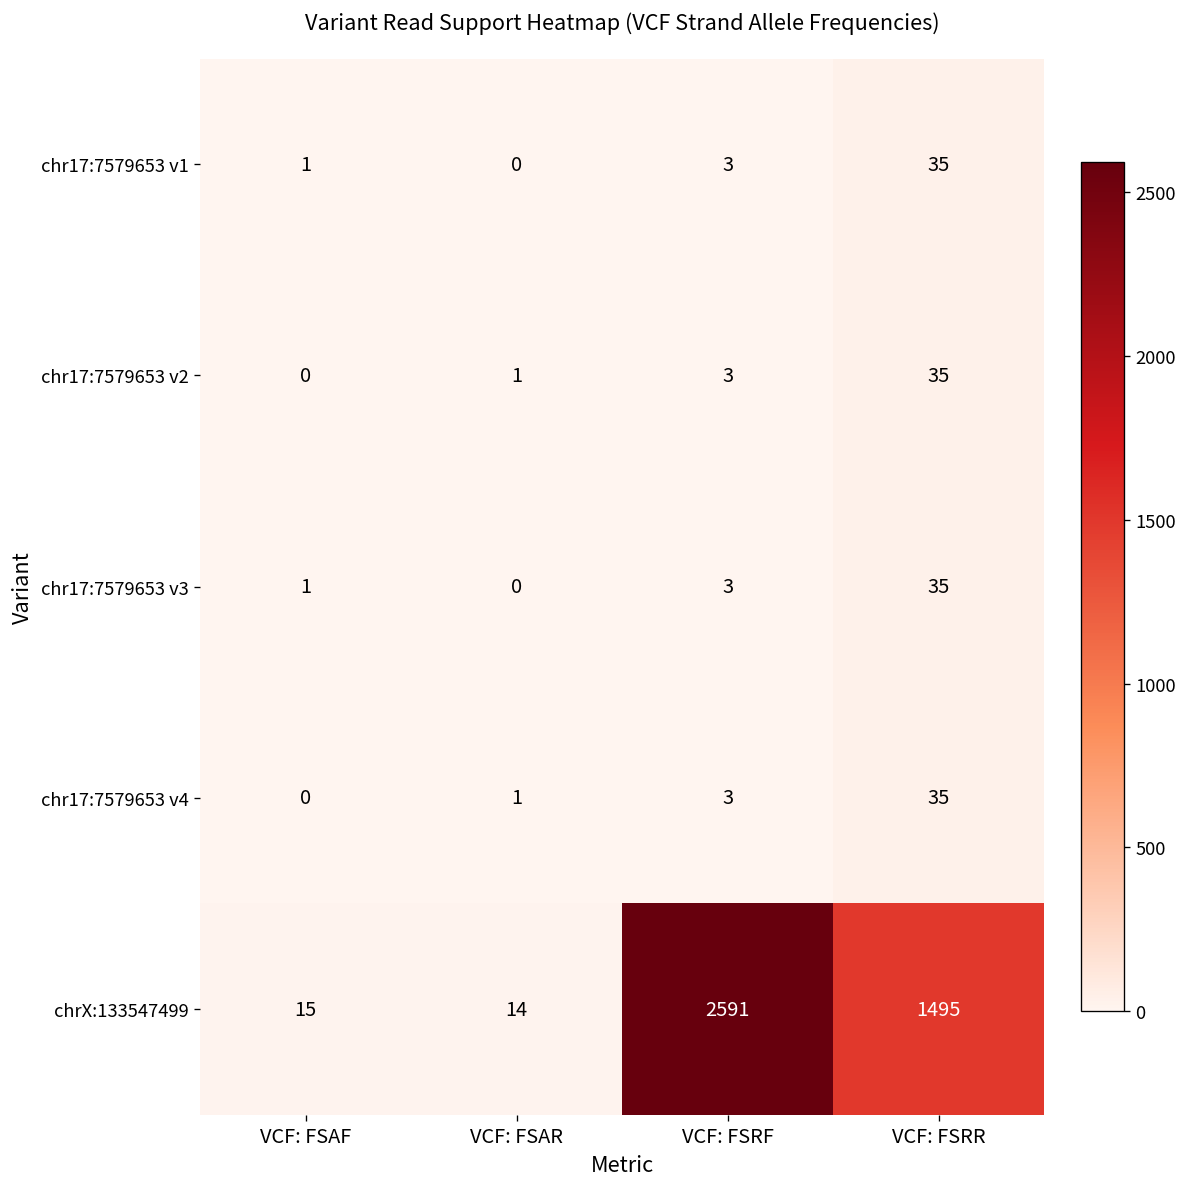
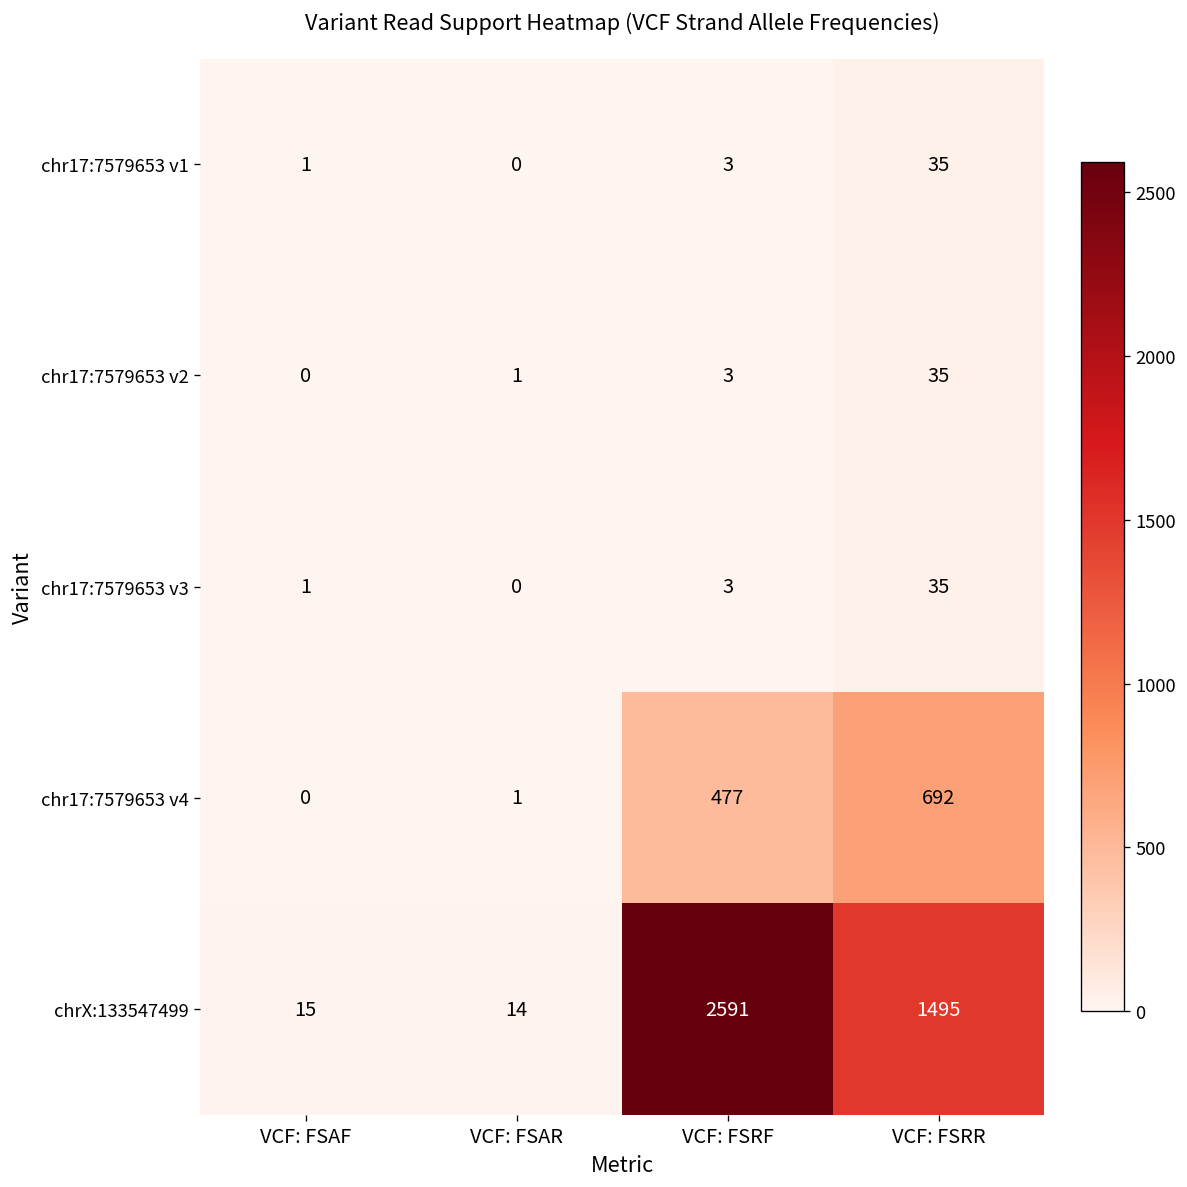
chr17:7579653 v4, VCF: FSRF: 3 -> 477
chr17:7579653 v4, VCF: FSRR: 35 -> 692
